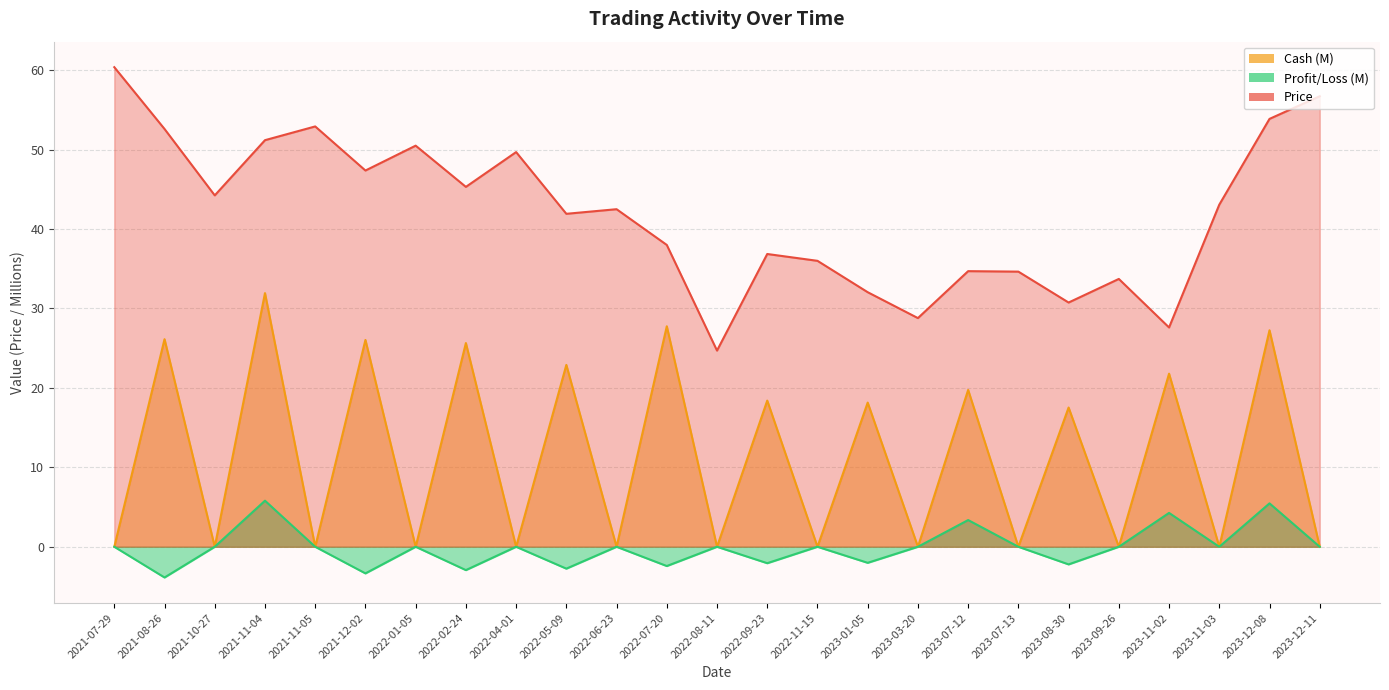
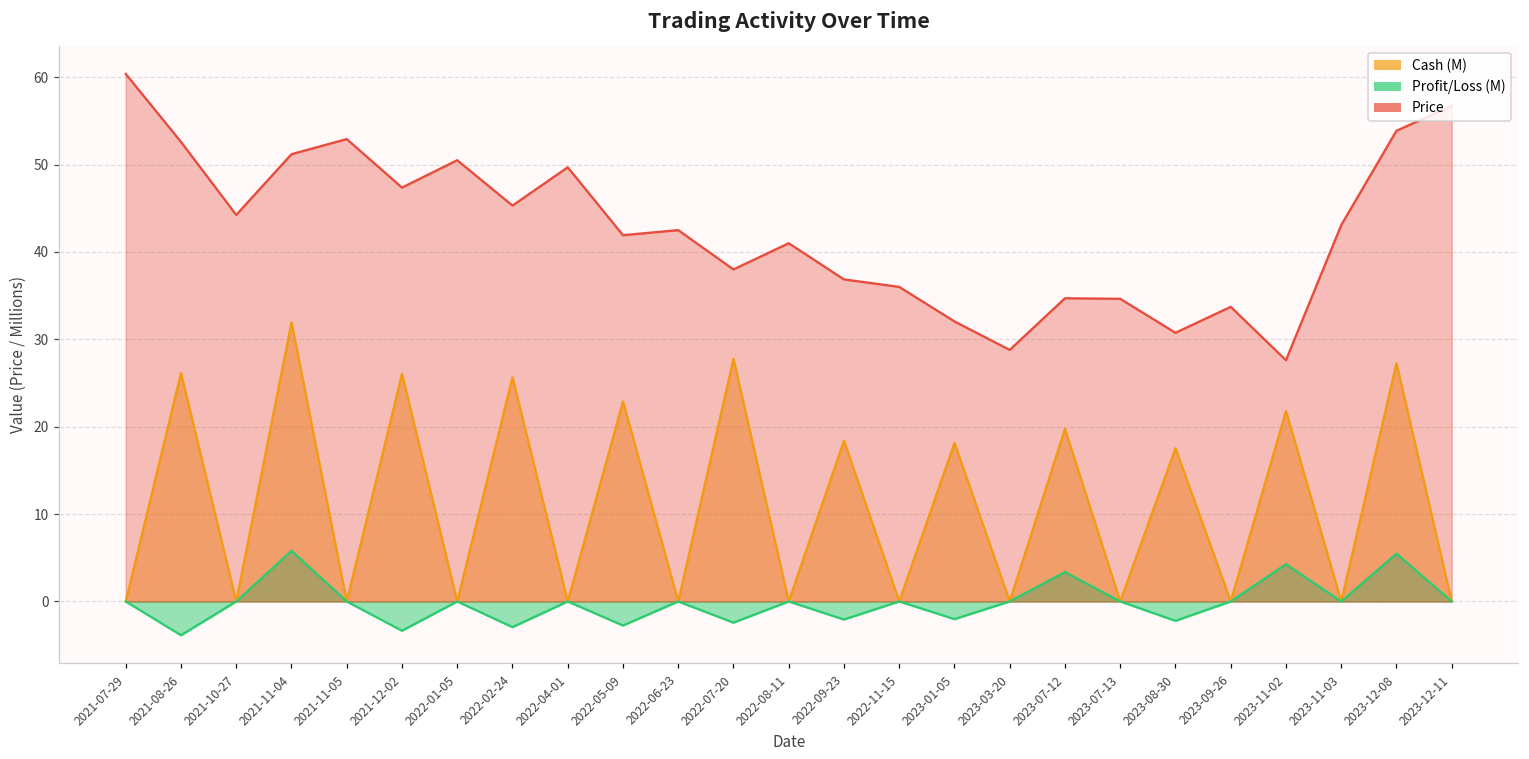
Price, 2022-08-11: 25 -> 41
